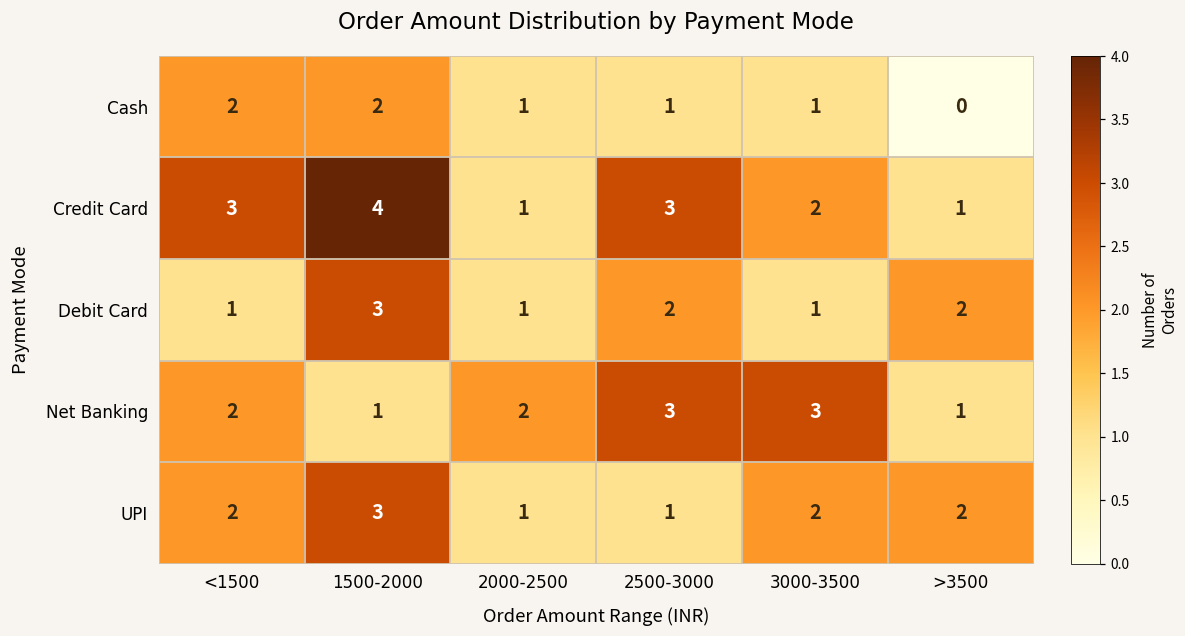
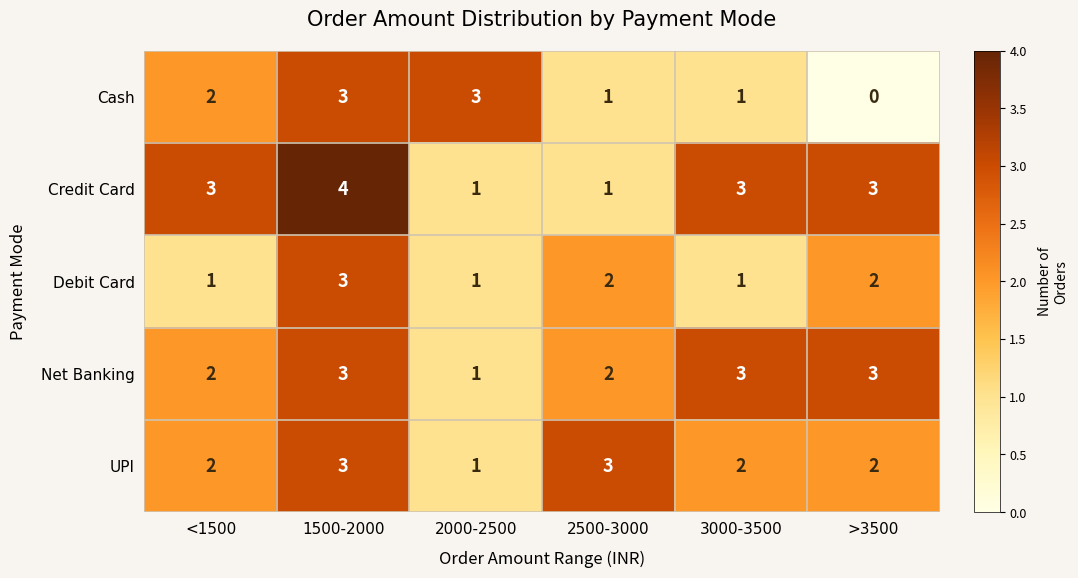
Cash, 1500-2000: 2 -> 3
Cash, 2000-2500: 1 -> 3
Credit Card, 2500-3000: 3 -> 1
Credit Card, 3000-3500: 2 -> 3
Credit Card, >3500: 1 -> 3
Net Banking, 1500-2000: 1 -> 3
Net Banking, 2000-2500: 2 -> 1
Net Banking, 2500-3000: 3 -> 2
Net Banking, >3500: 1 -> 3
UPI, 2500-3000: 1 -> 3
